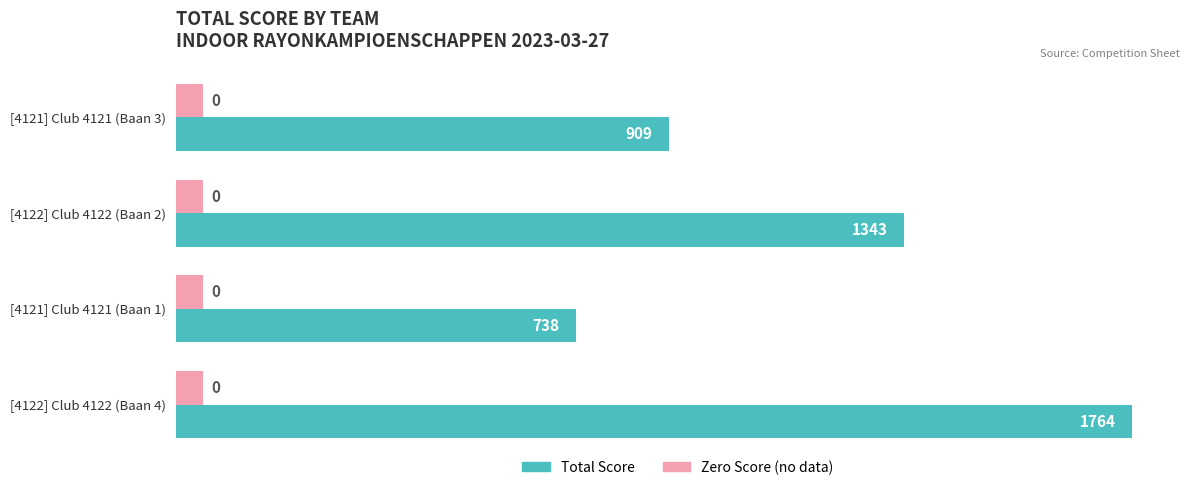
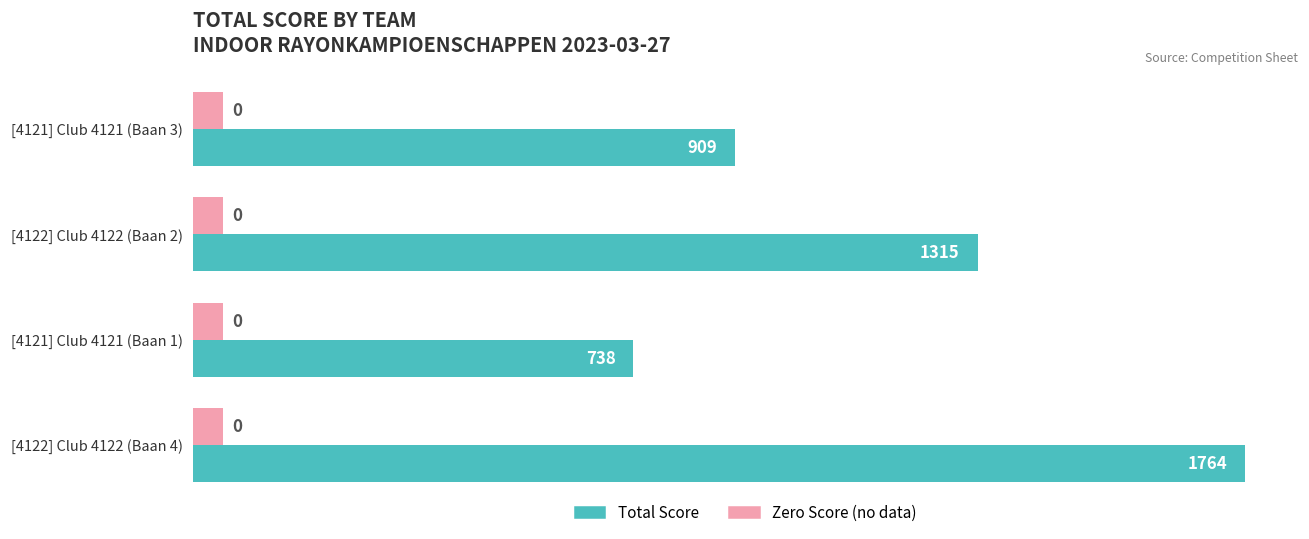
Total Score, [4122] Club 4122 (Baan 2): 1343 -> 1315
